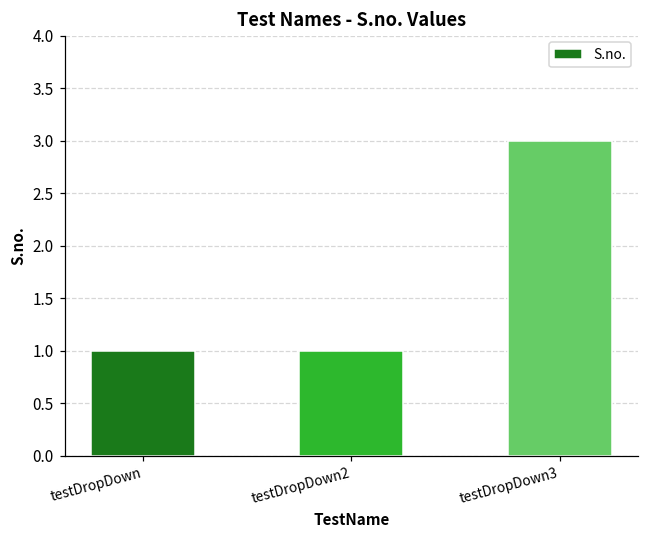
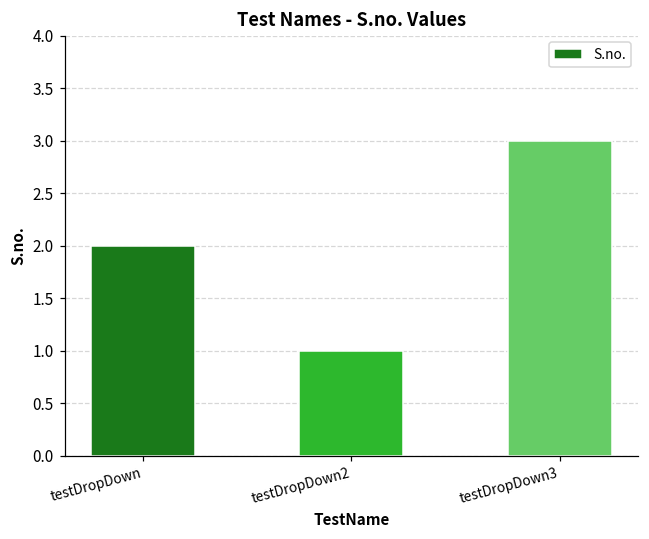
testDropDown: 1 -> 2
